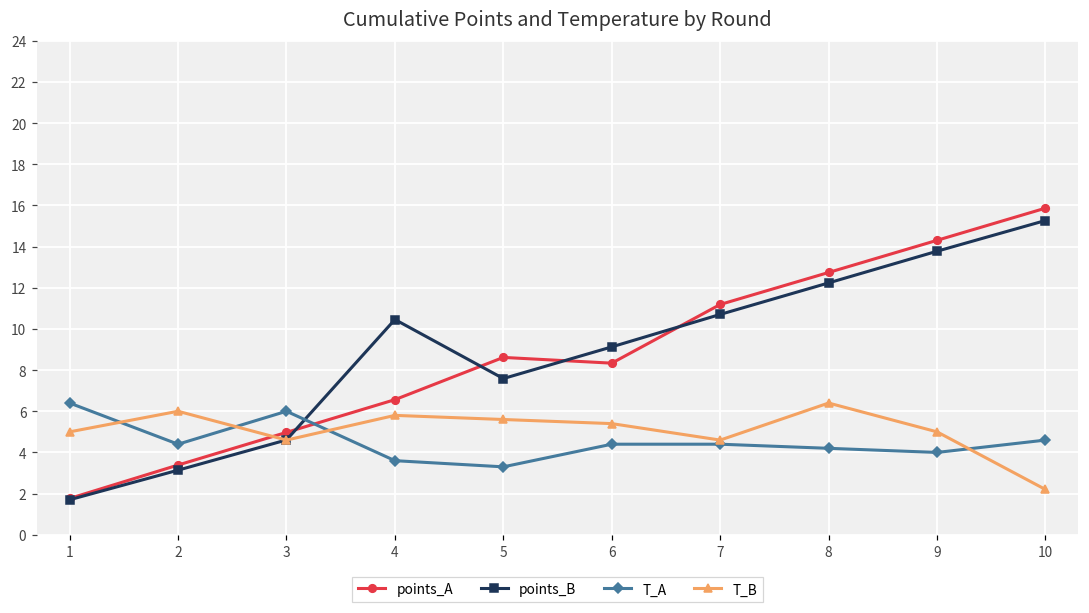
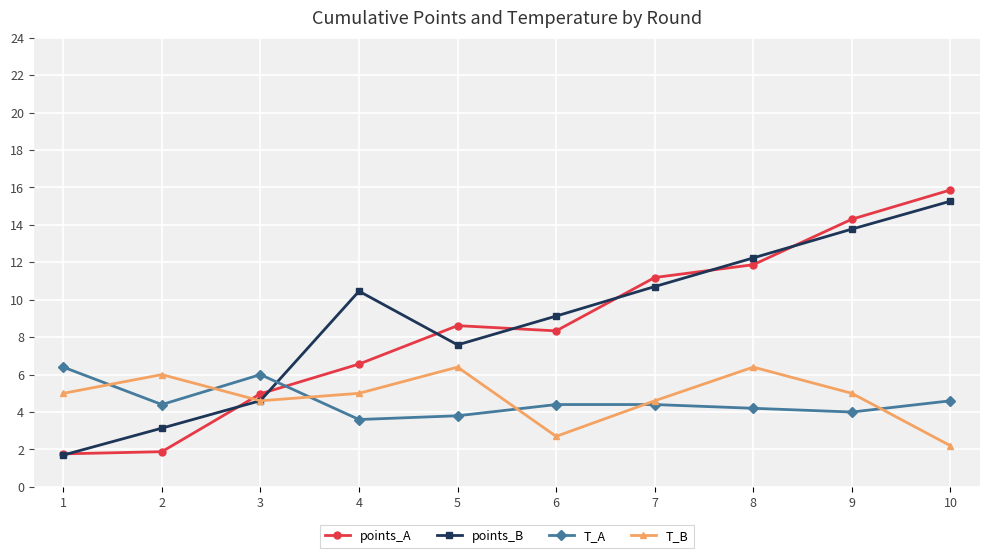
points_A, 2: 3.4 -> 1.9
T_B, 4: 5.8 -> 5.0
T_A, 5: 3.3 -> 3.8
T_B, 5: 5.6 -> 6.4
T_B, 6: 5.4 -> 2.7
points_A, 8: 12.7 -> 11.9
